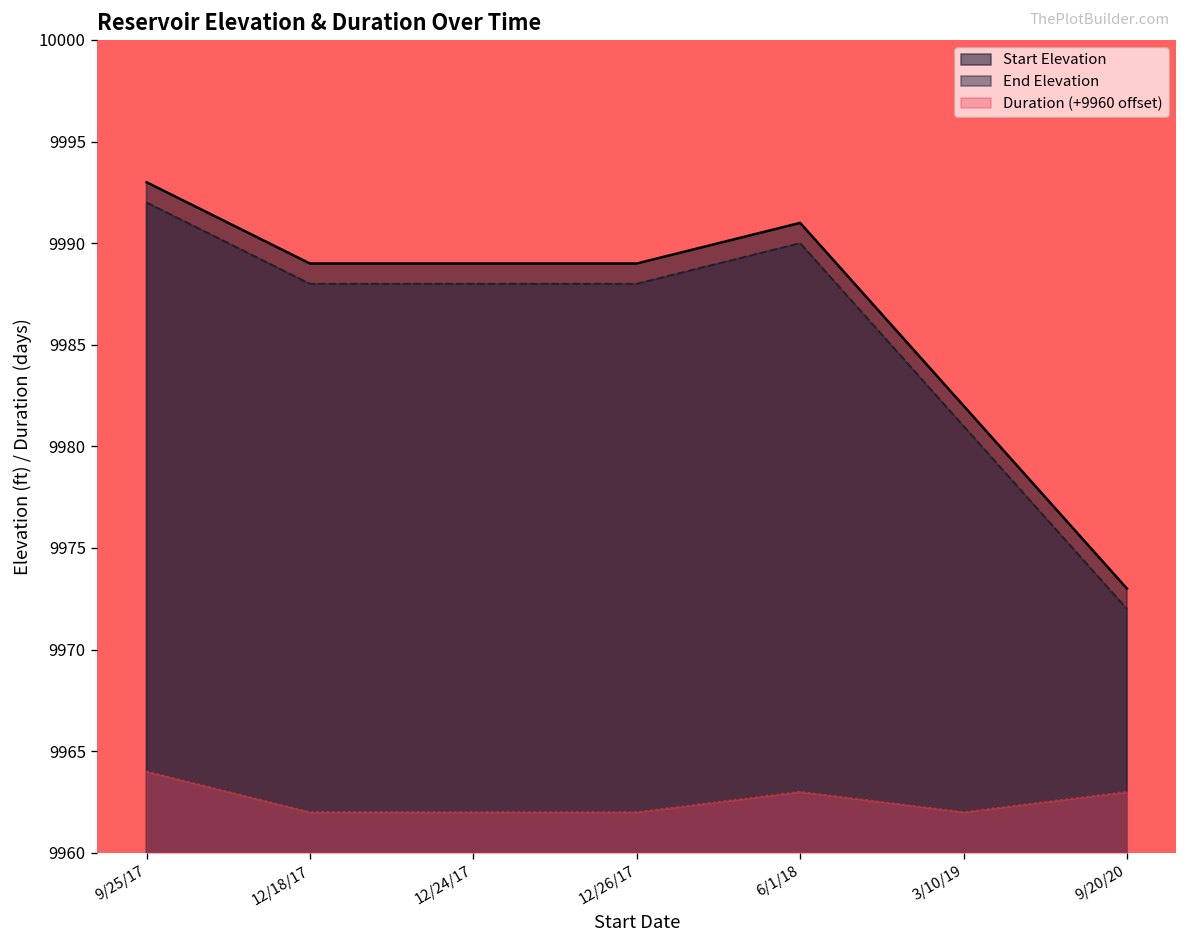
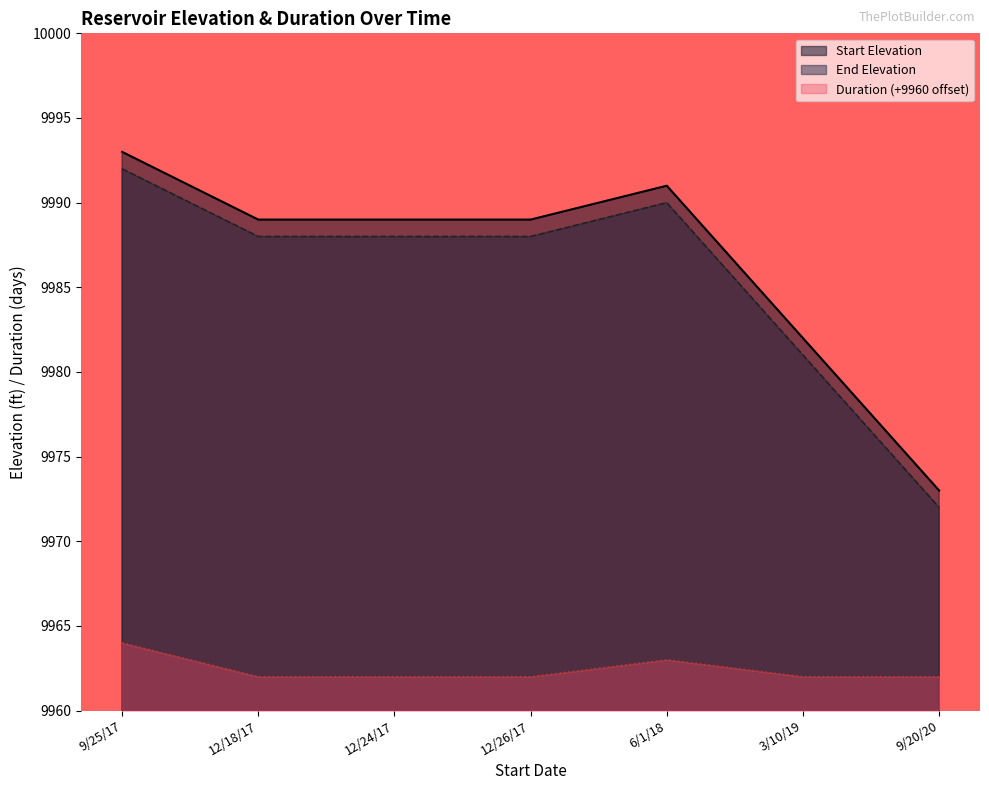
Duration (+9960 offset), 9/20/20: 9963.0 -> 9962.0
